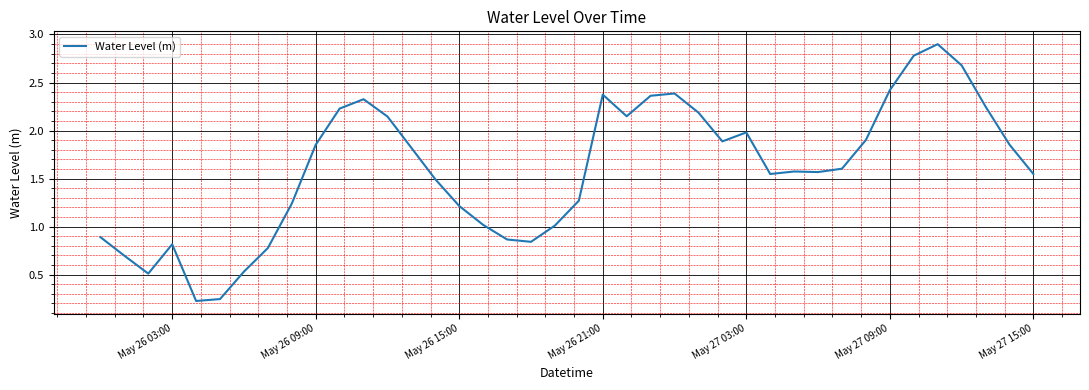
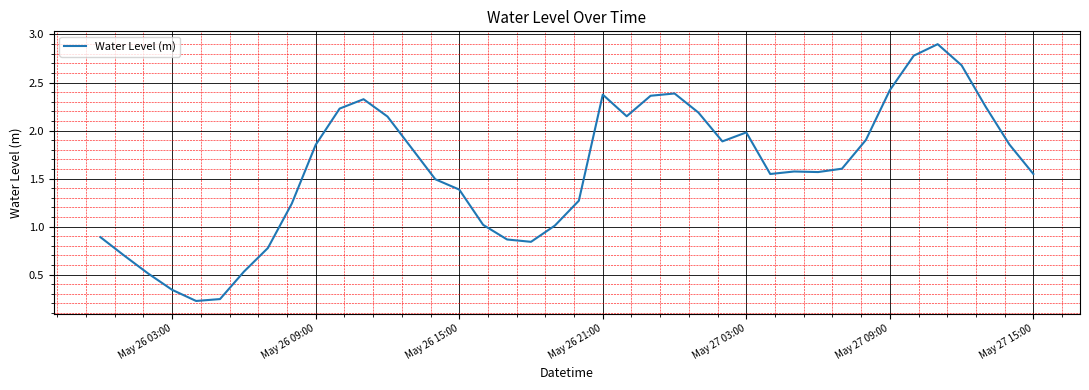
May 26 03:00: 0.8 -> 0.3
May 26 15:00: 1.2 -> 1.4
